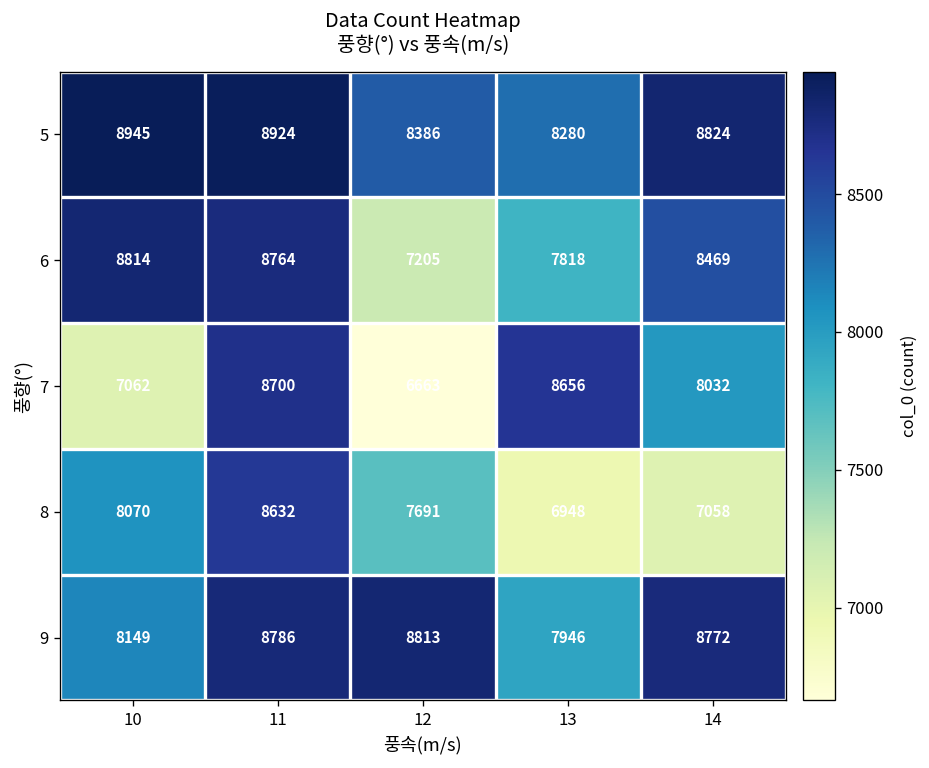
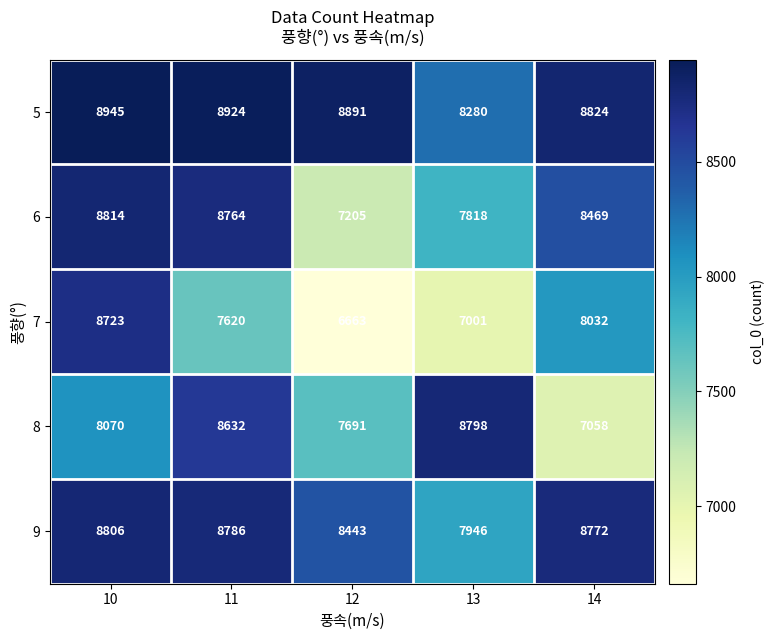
5, 12: 8386 -> 8891
7, 10: 7062 -> 8723
7, 11: 8700 -> 7620
7, 13: 8656 -> 7001
8, 13: 6948 -> 8798
9, 10: 8149 -> 8806
9, 12: 8813 -> 8443
